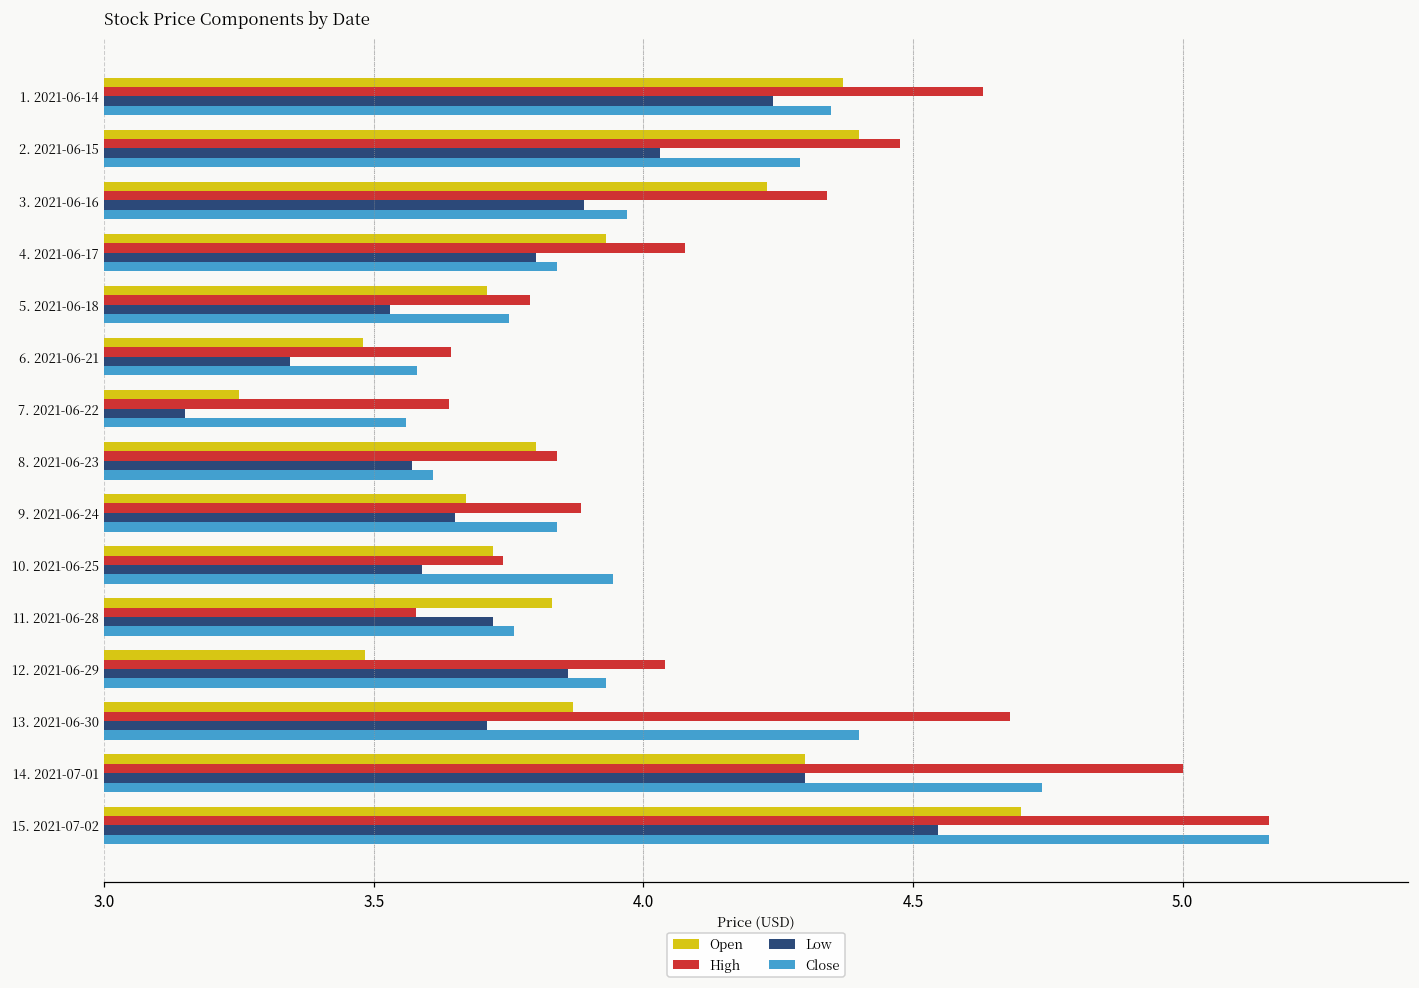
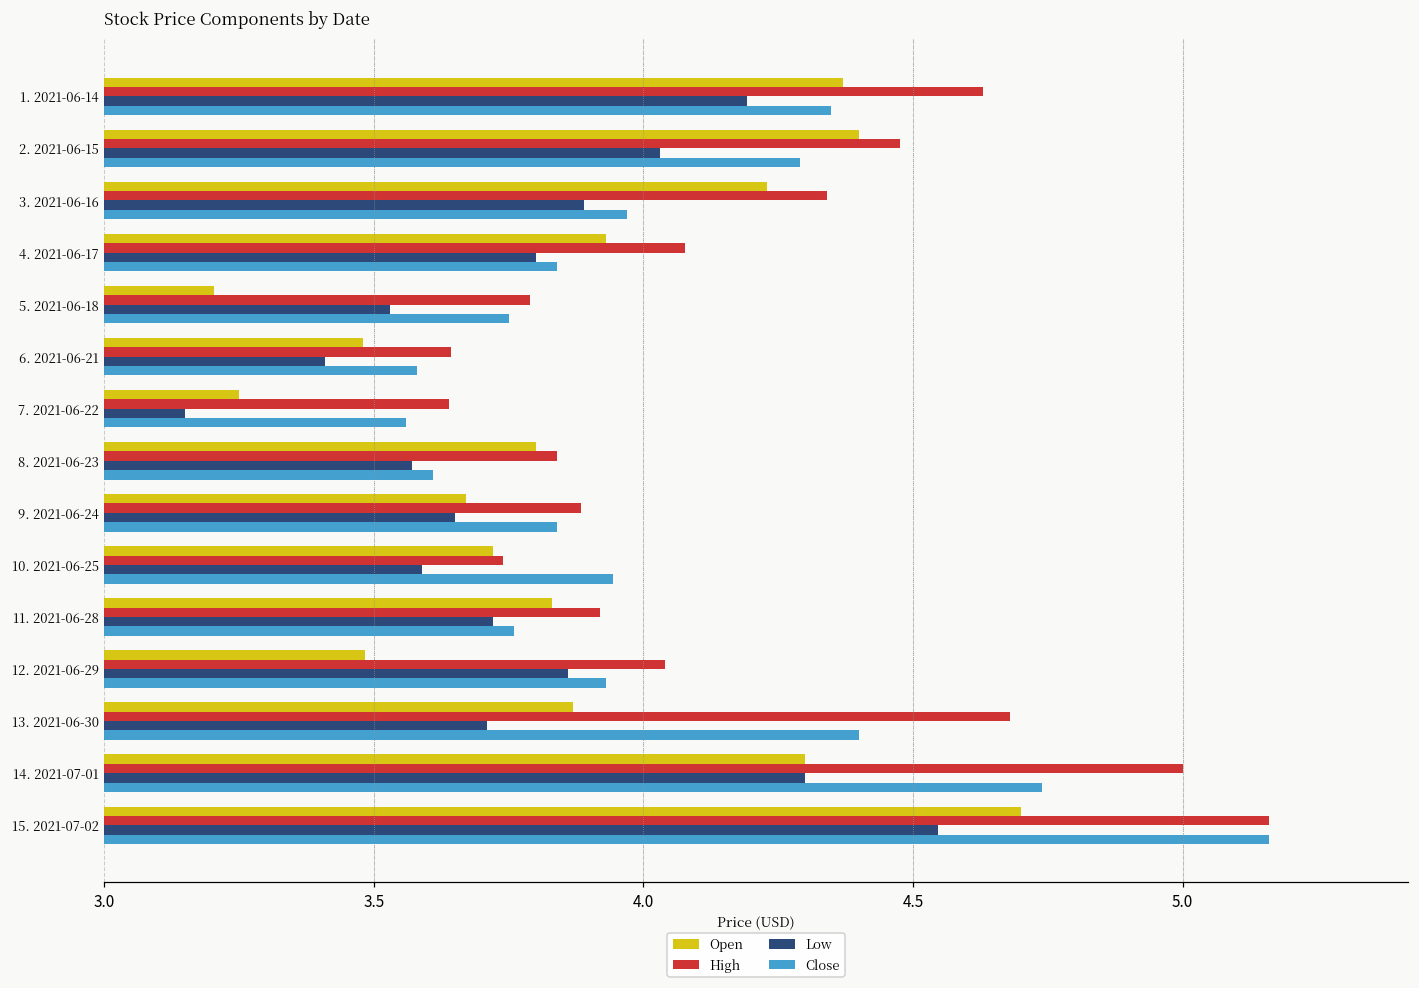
Low, 1. 2021-06-14: 4.24 -> 4.19
Open, 5. 2021-06-18: 3.71 -> 3.20
Low, 6. 2021-06-21: 3.34 -> 3.41
High, 11. 2021-06-28: 3.58 -> 3.92
